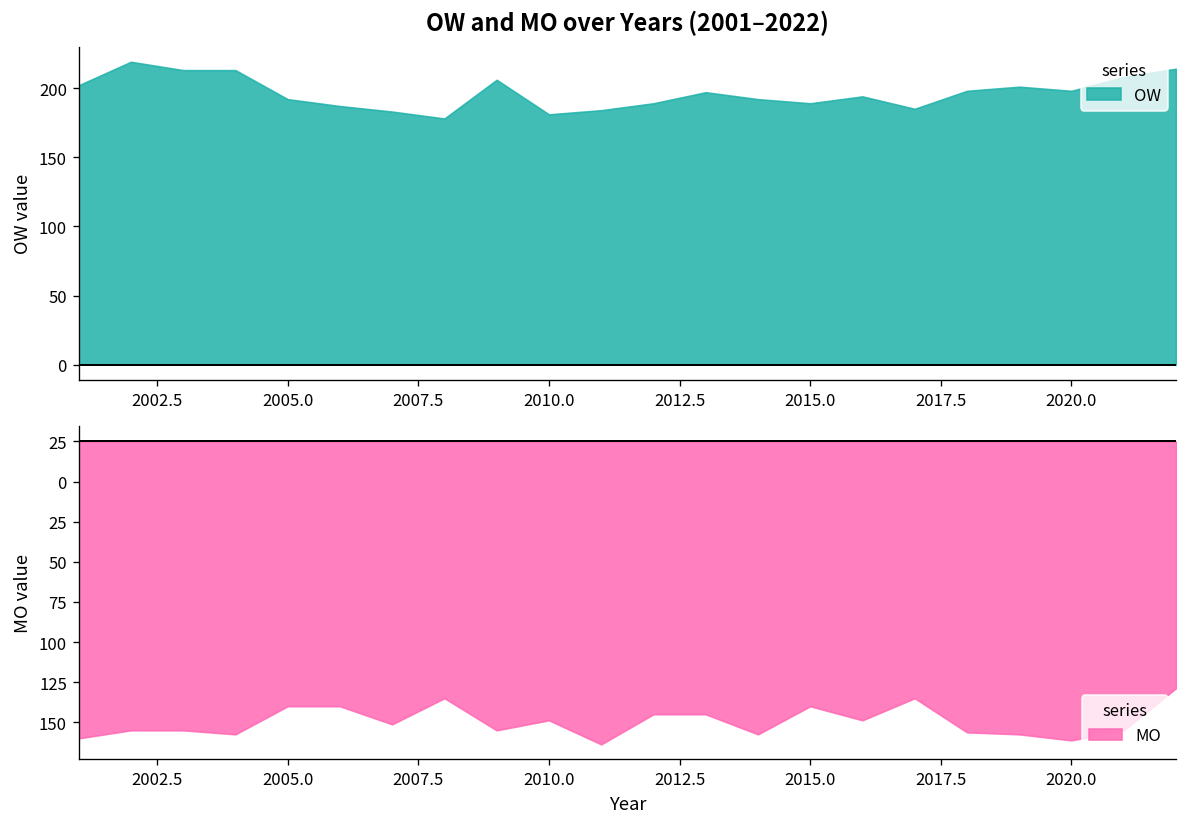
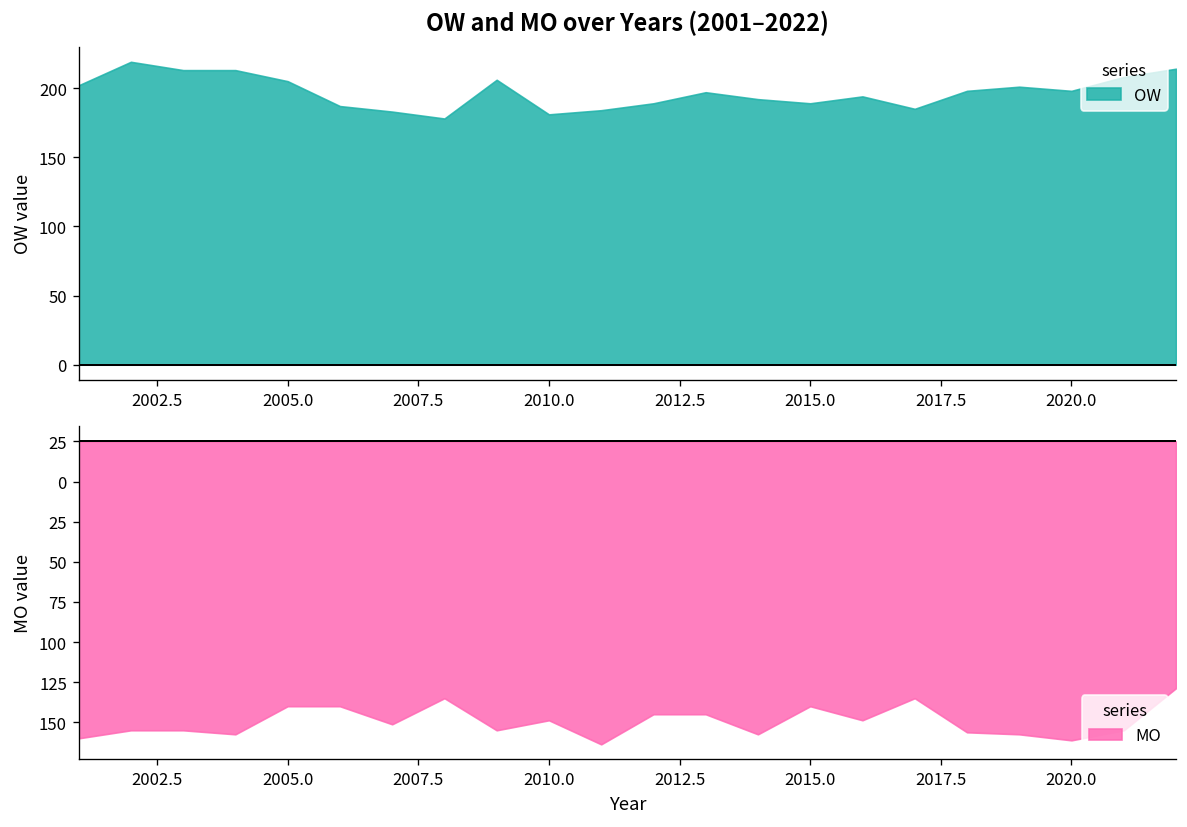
OW and MO over Years (2001–2022), 2005.0: 192 -> 205
